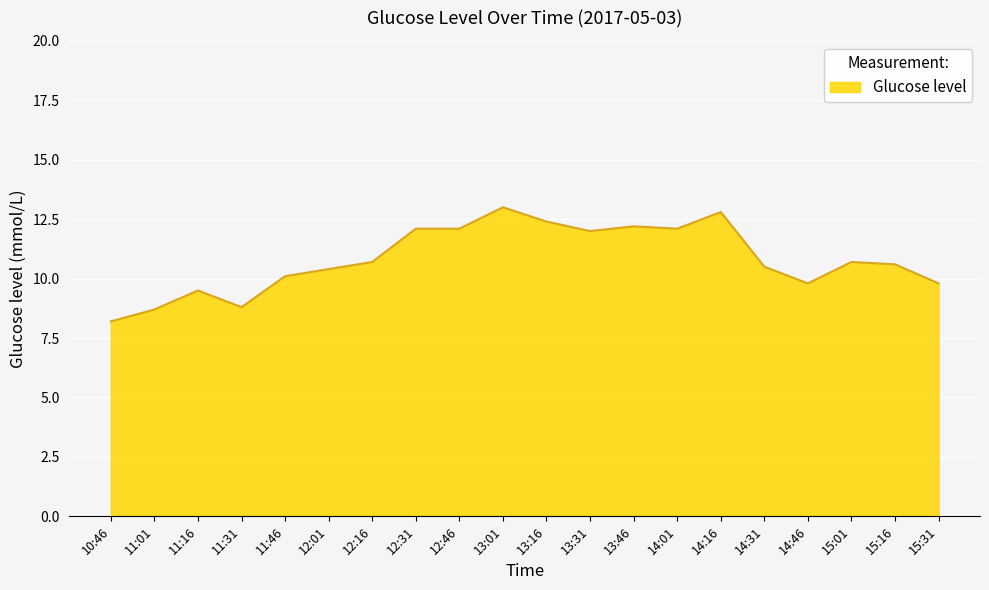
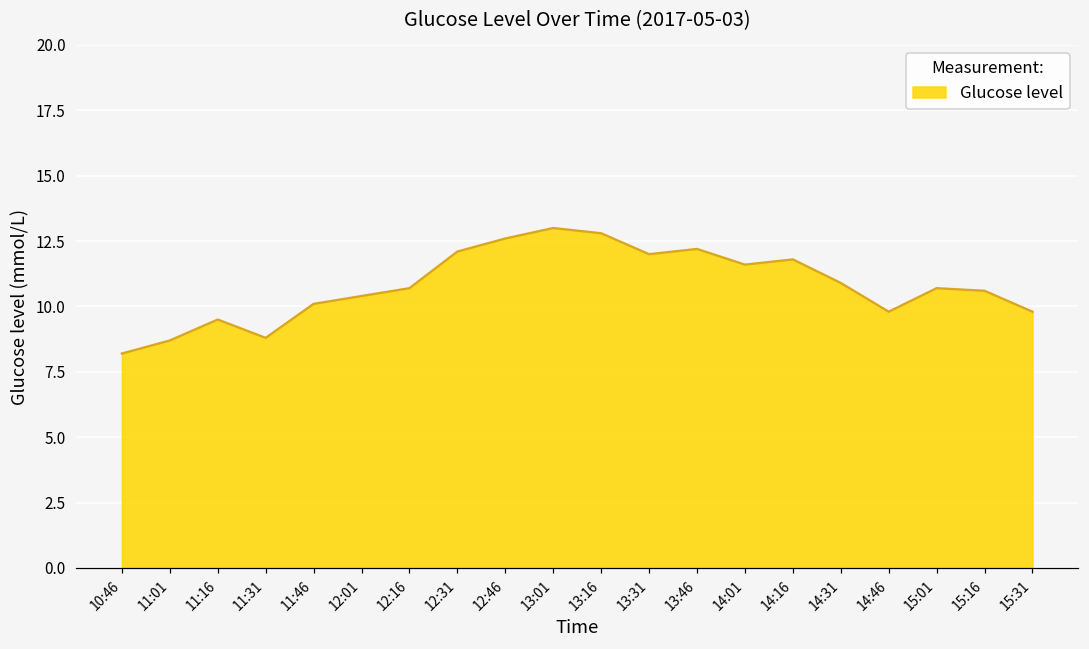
12:46: 12.1 -> 12.6
13:16: 12.4 -> 12.8
14:01: 12.1 -> 11.6
14:16: 12.8 -> 11.8
14:31: 10.5 -> 10.9
